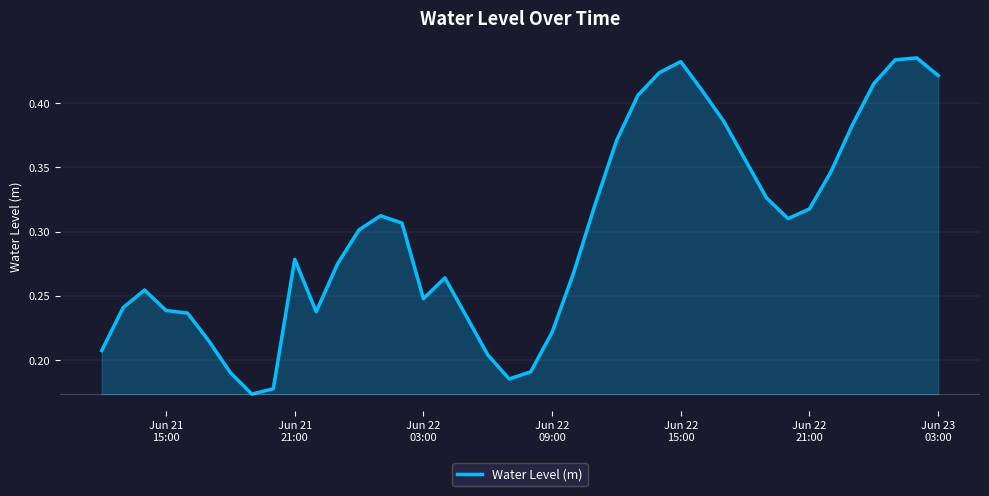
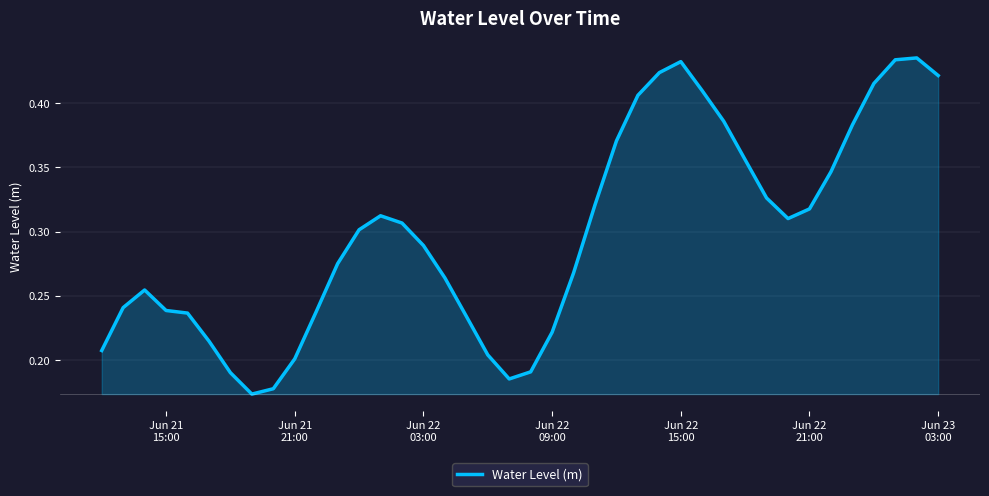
Jun 21 21:00: 0.278 -> 0.201
Jun 22 03:00: 0.248 -> 0.289
